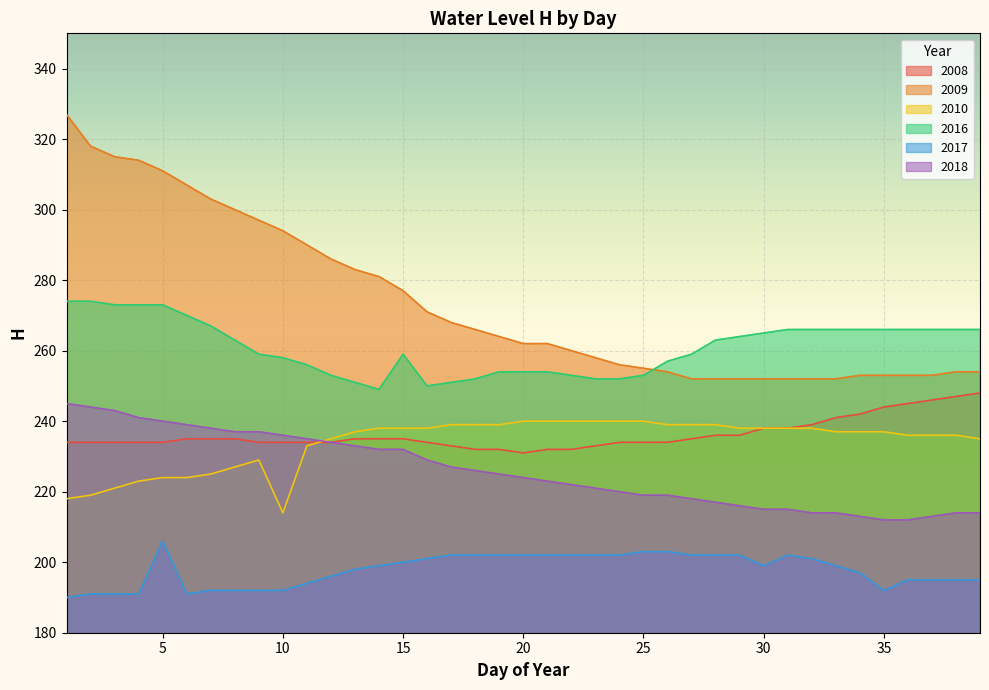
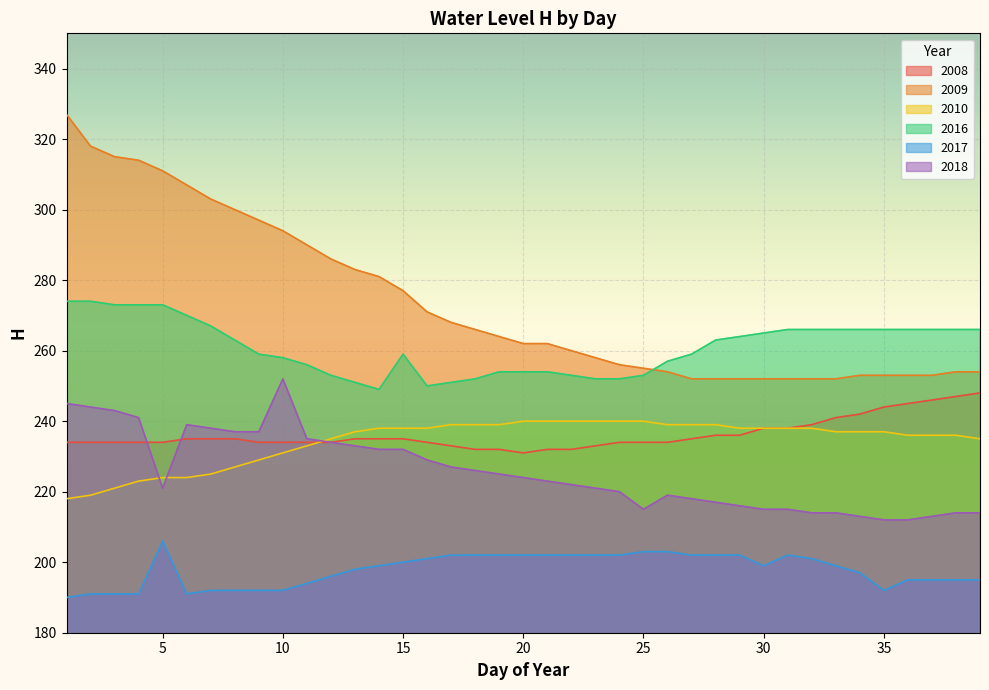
2018, 5: 240 -> 221
2010, 10: 214 -> 231
2018, 10: 236 -> 252
2018, 25: 219 -> 215
